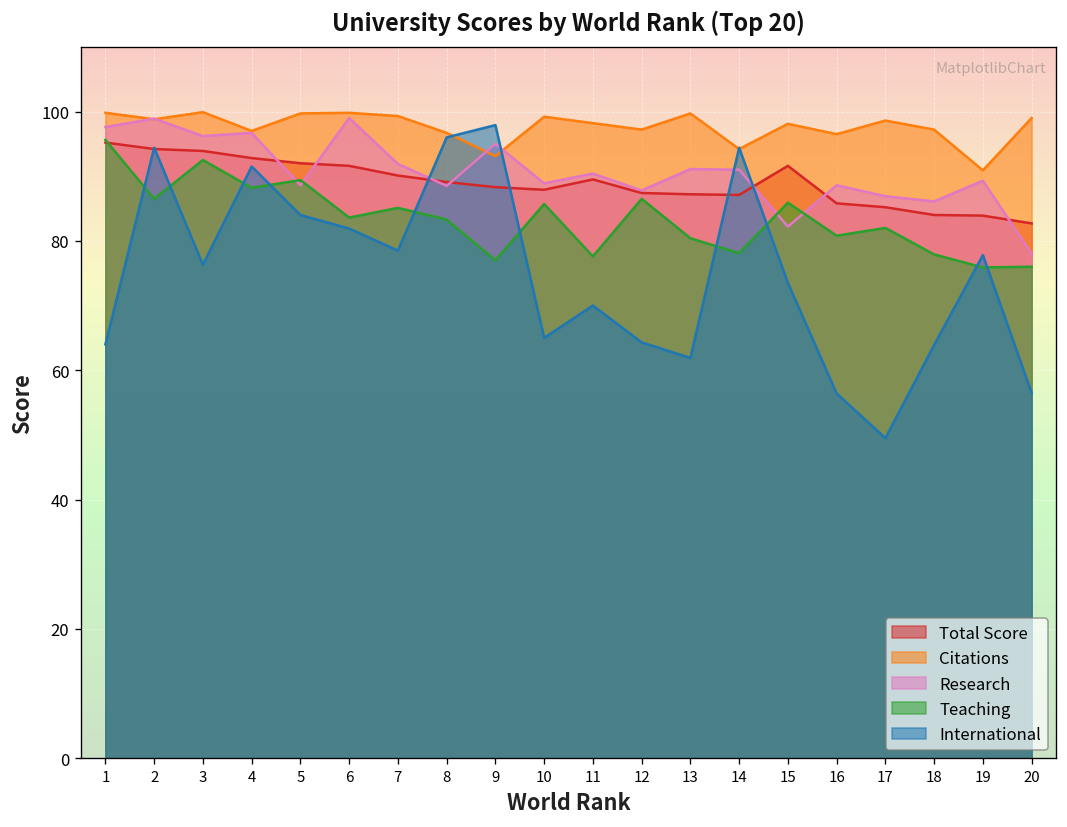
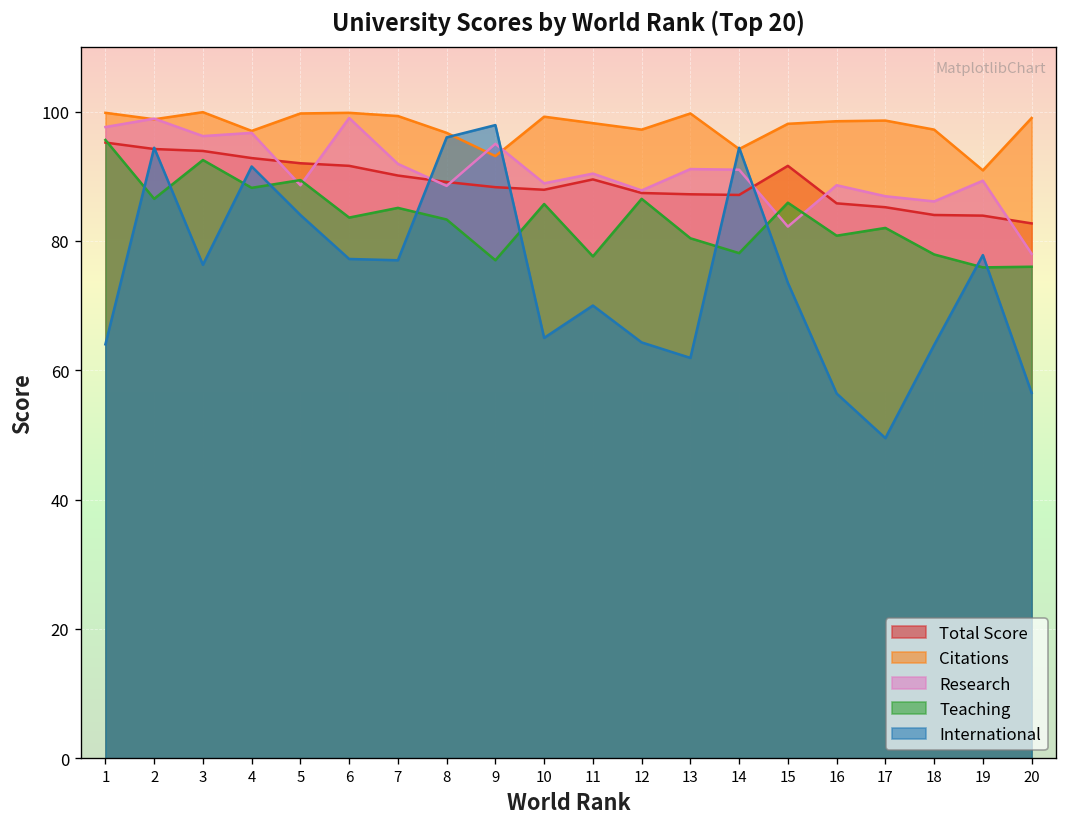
International, 6: 82 -> 77
International, 7: 79 -> 77
Citations, 16: 97 -> 99
